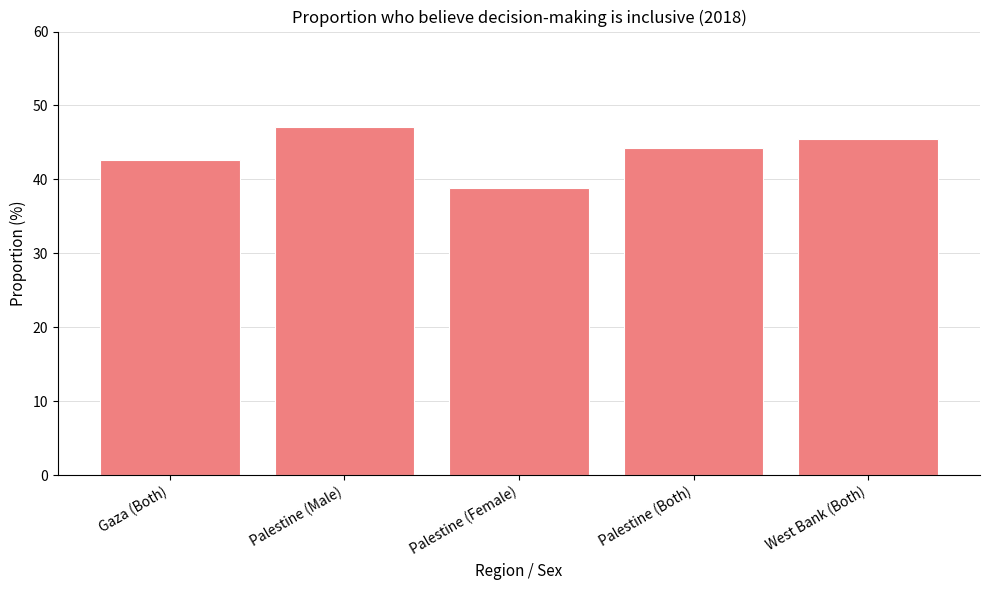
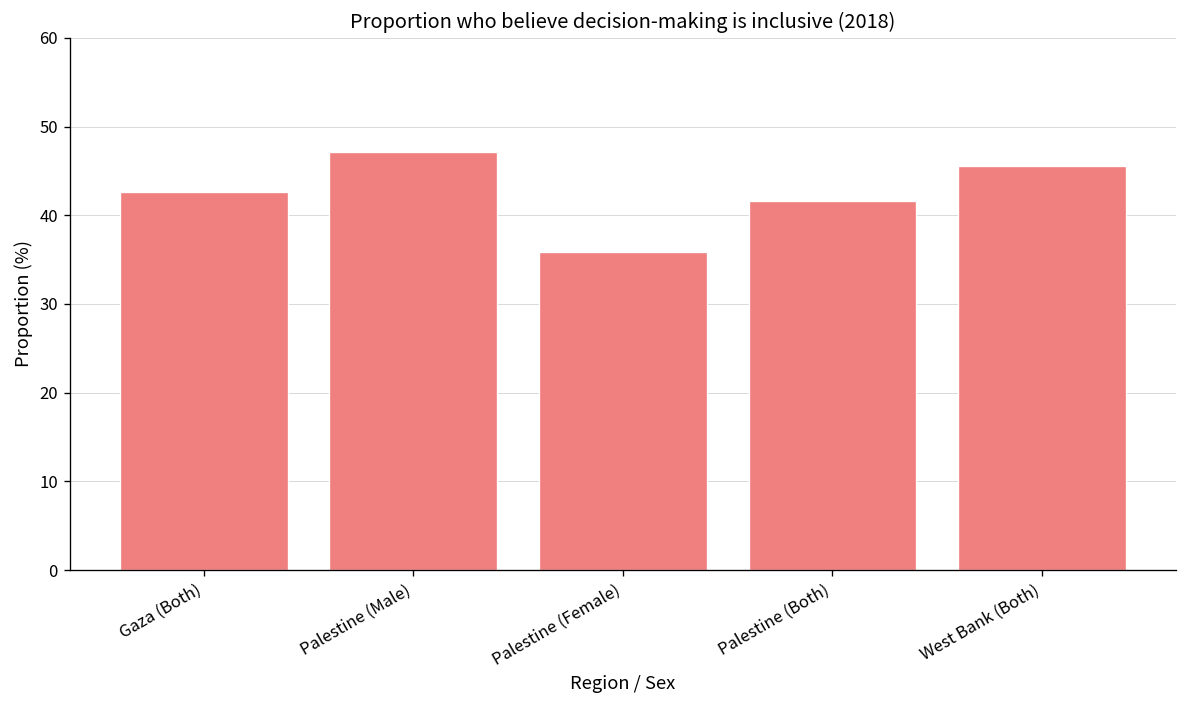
Palestine (Female): 39 -> 36
Palestine (Both): 44 -> 42
